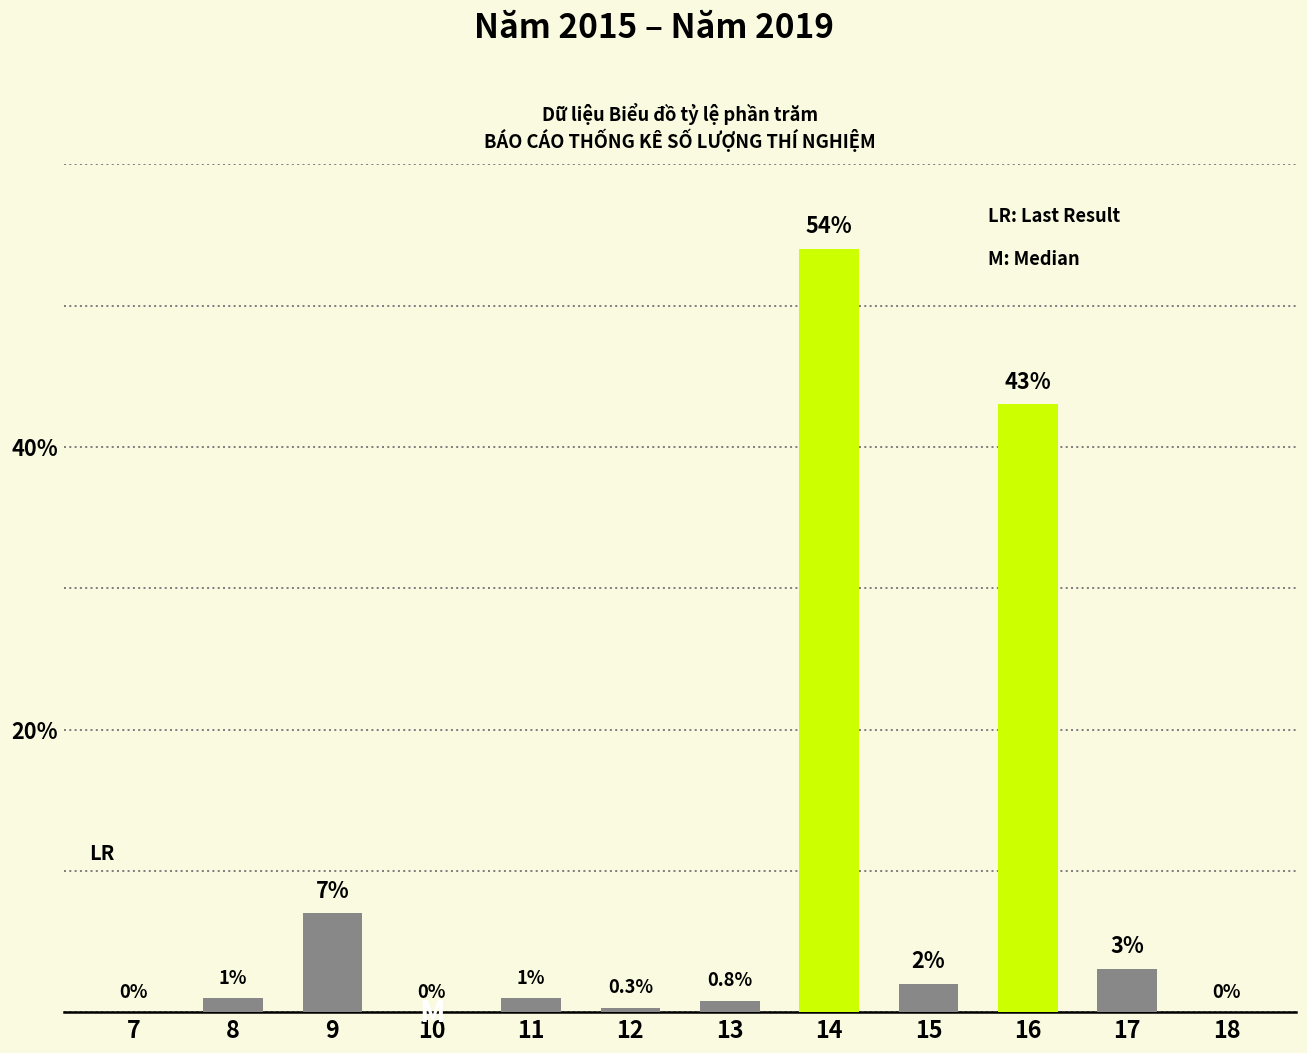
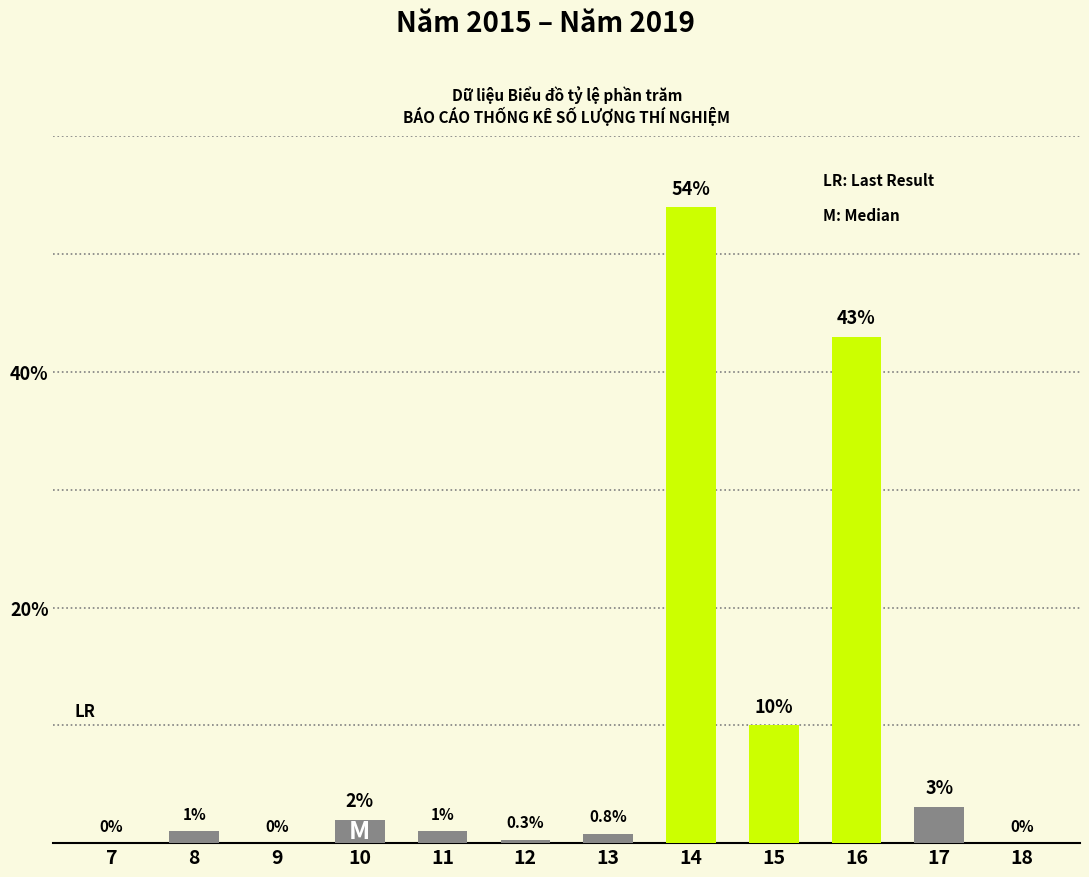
9: 7% -> 0%
10: 0% -> 2%
15: 2% -> 10%
